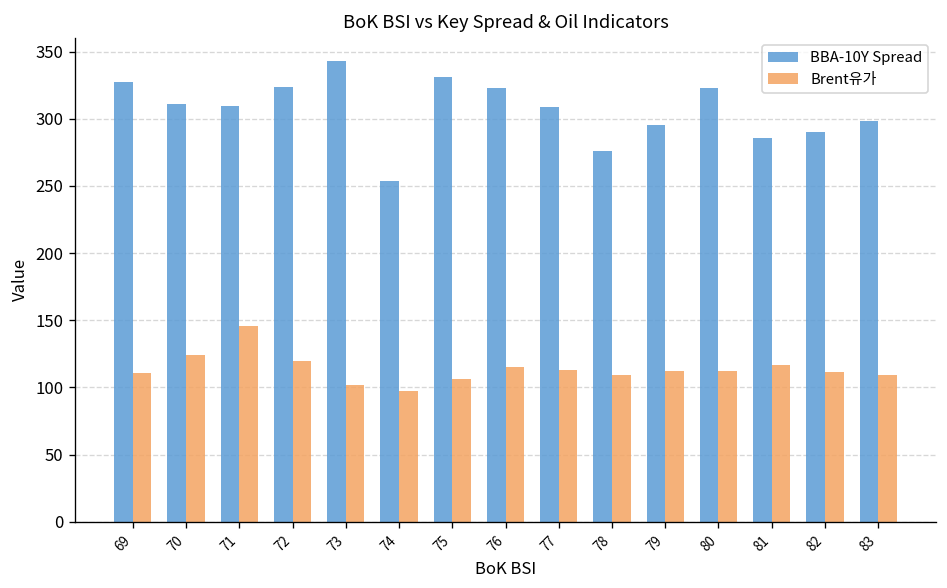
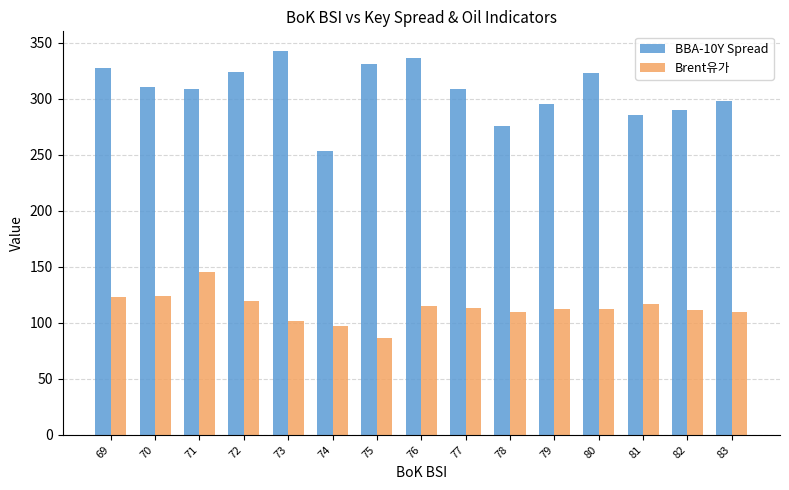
Brent유가, 69: 111 -> 123
Brent유가, 75: 106 -> 86
BBA-10Y Spread, 76: 323 -> 336
